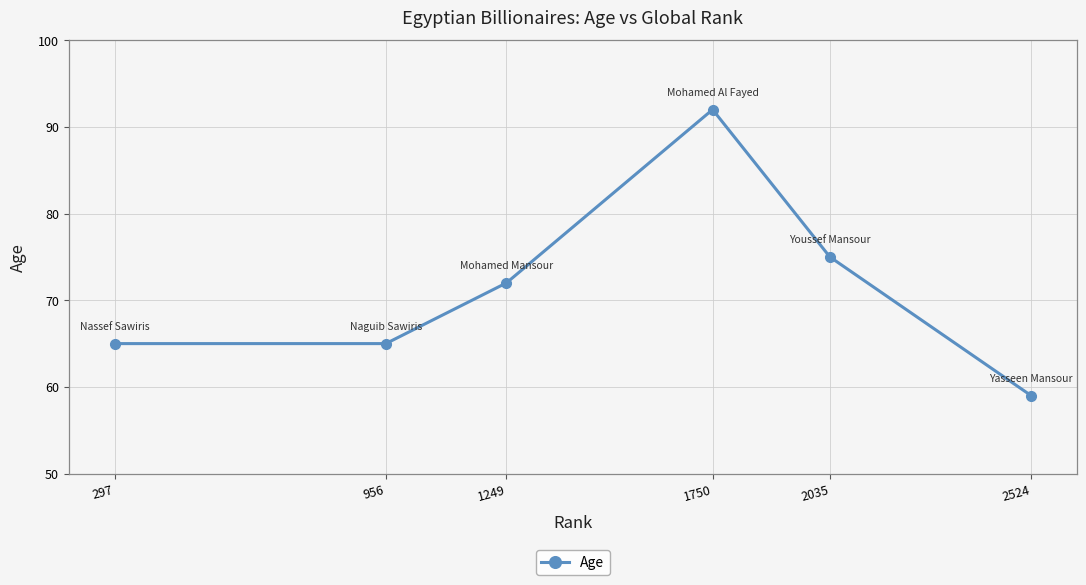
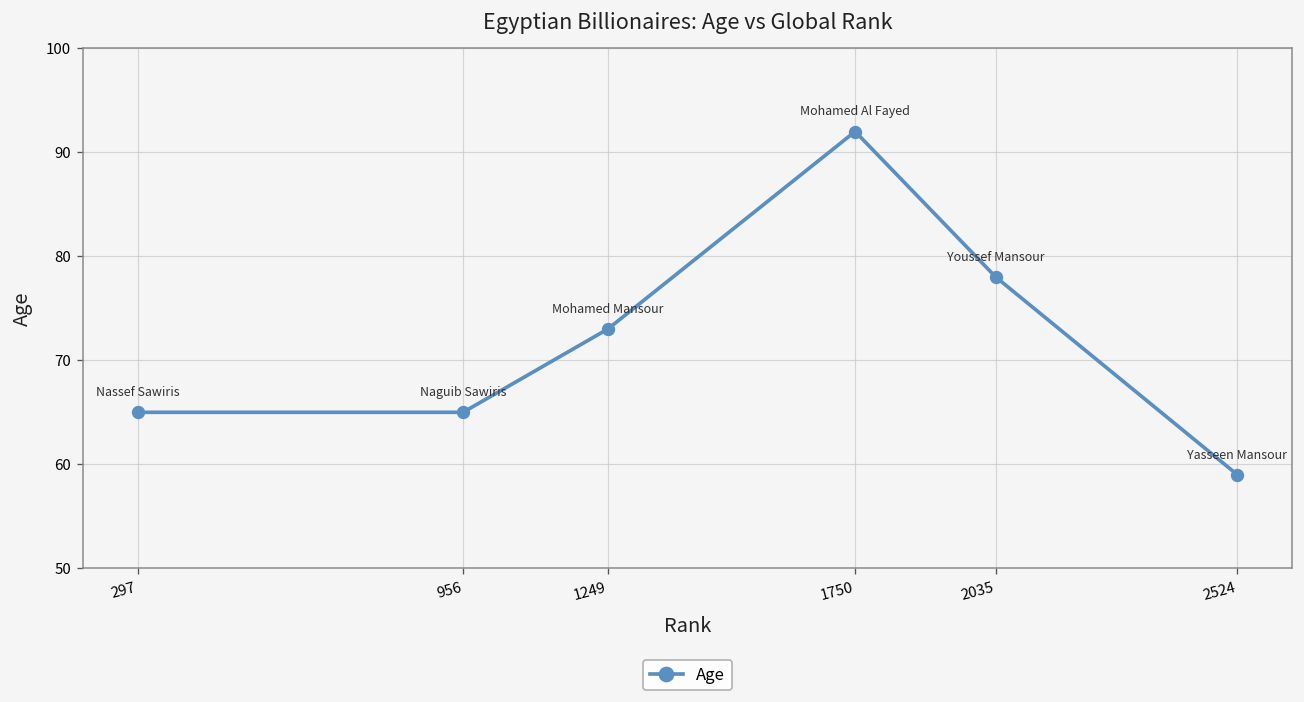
1249: 72 -> 73
2035: 75 -> 78
